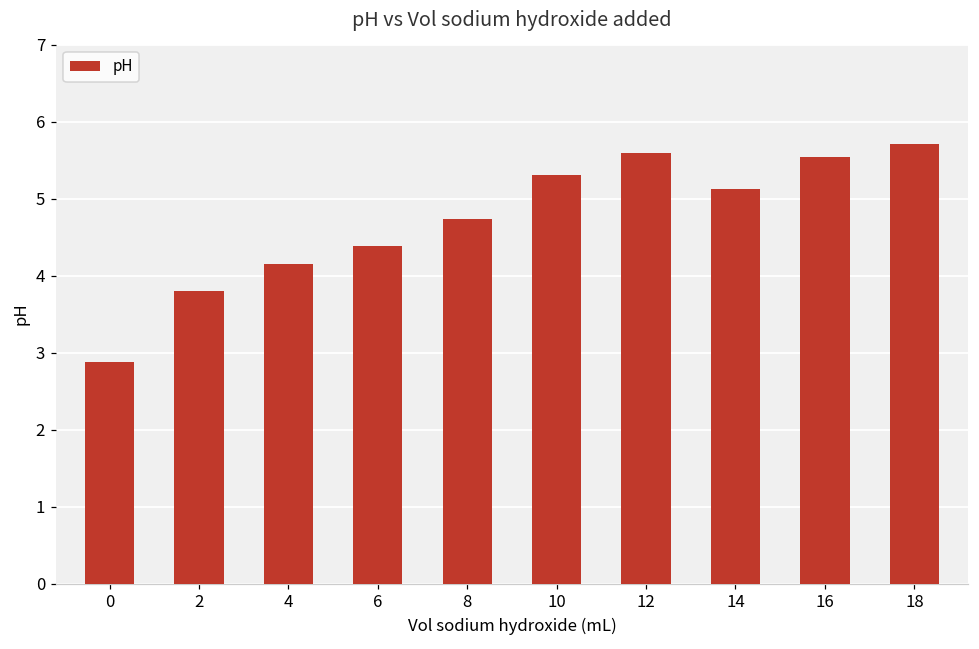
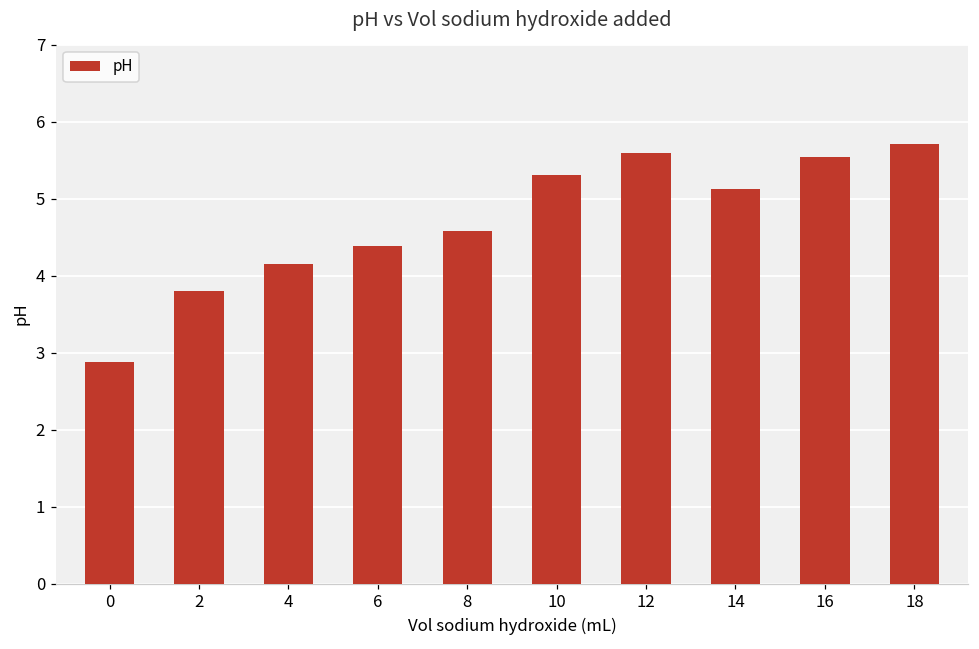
8: 4.7 -> 4.6
